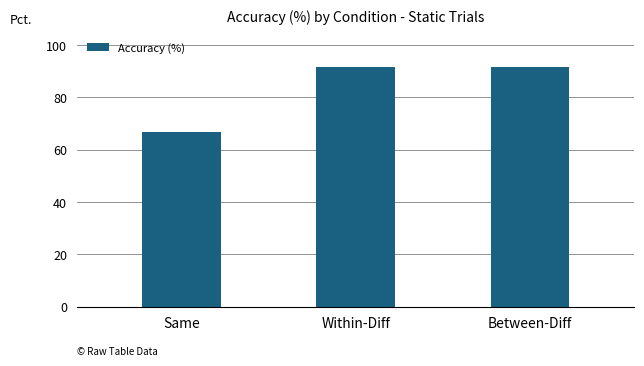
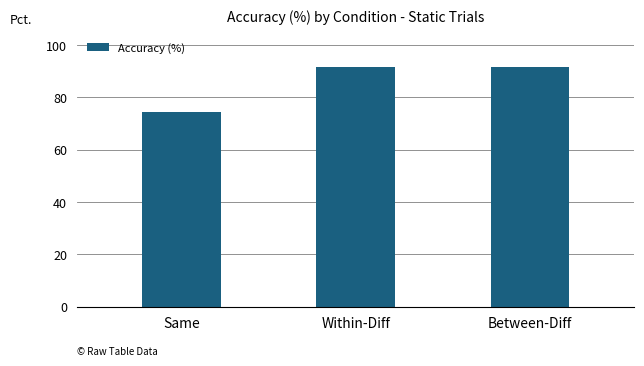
Same: 67 -> 75
